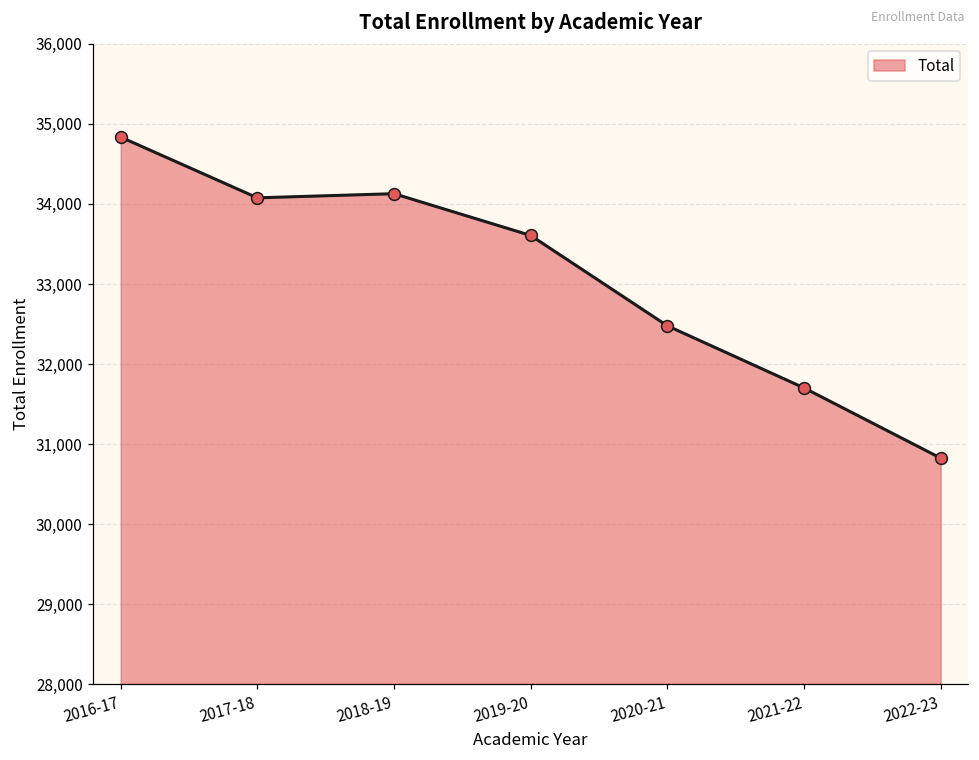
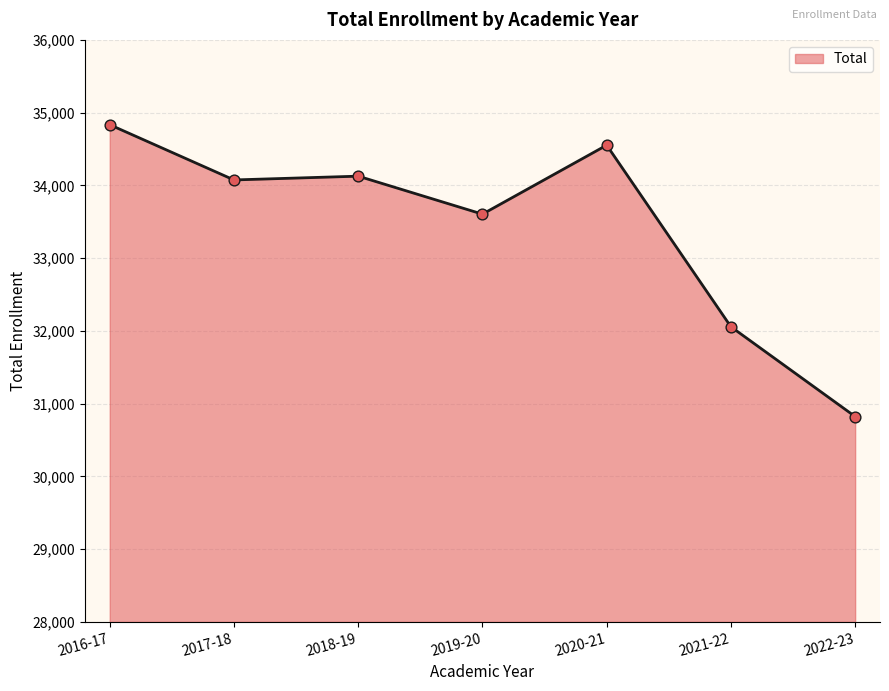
2020-21: 32,500 -> 34,600
2021-22: 31,700 -> 32,100
